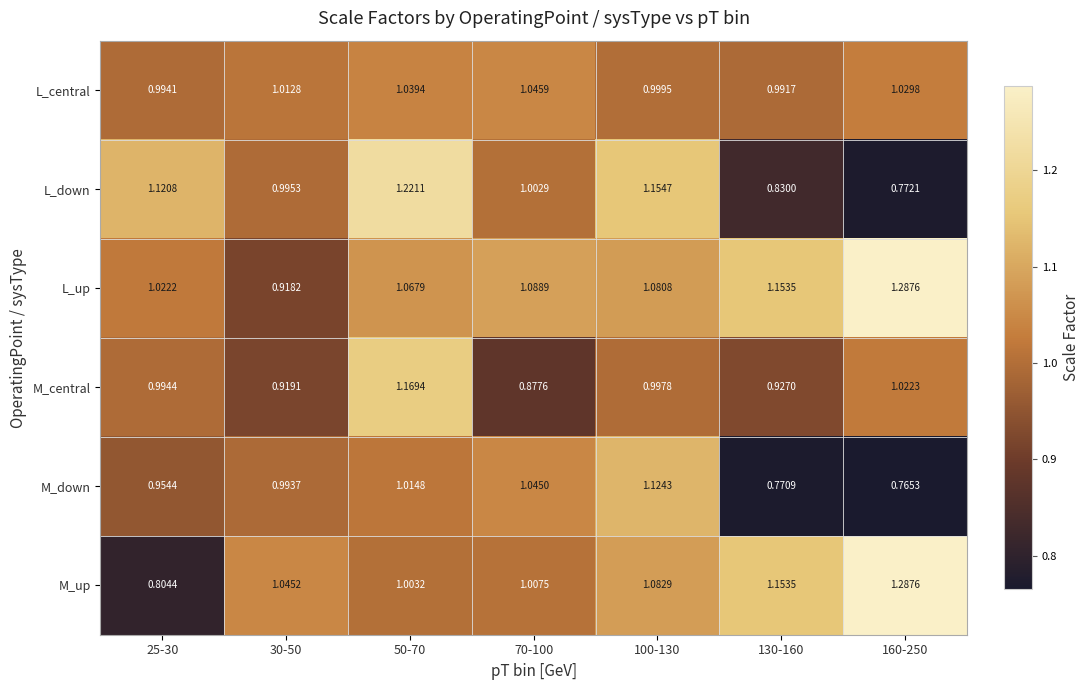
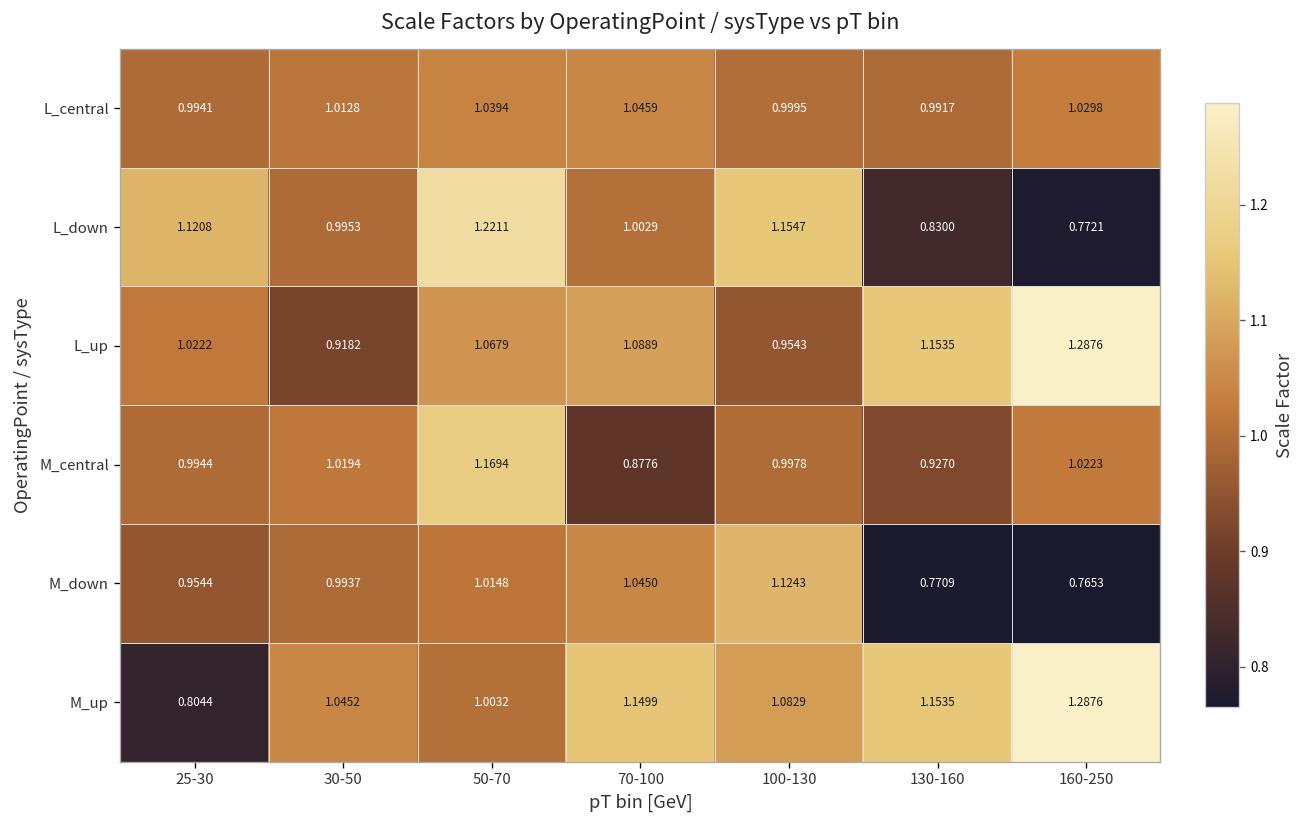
L_up, 100-130: 1.0808 -> 0.9543
M_central, 30-50: 0.9191 -> 1.0194
M_up, 70-100: 1.0075 -> 1.1499
